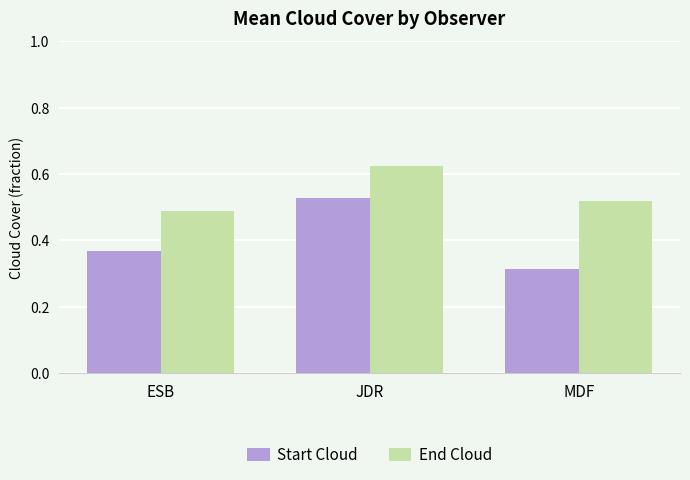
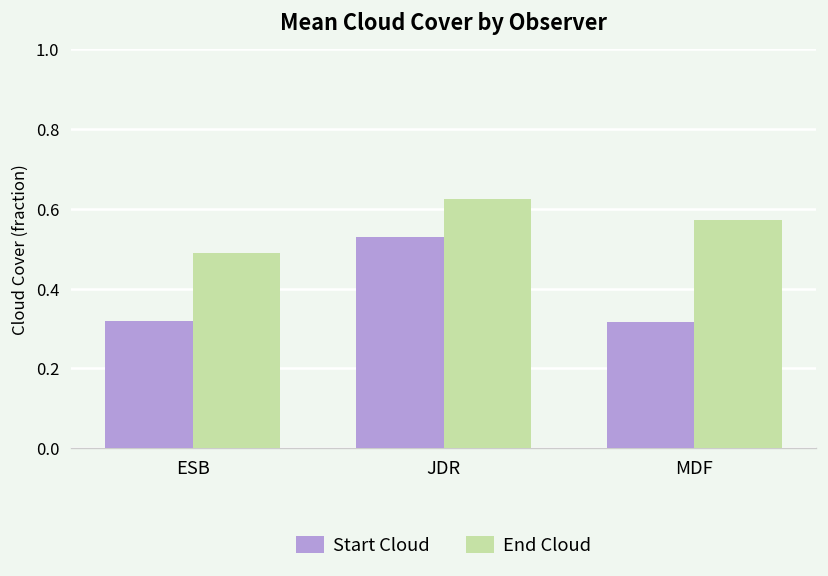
Start Cloud, ESB: 0.37 -> 0.32
End Cloud, MDF: 0.52 -> 0.57
